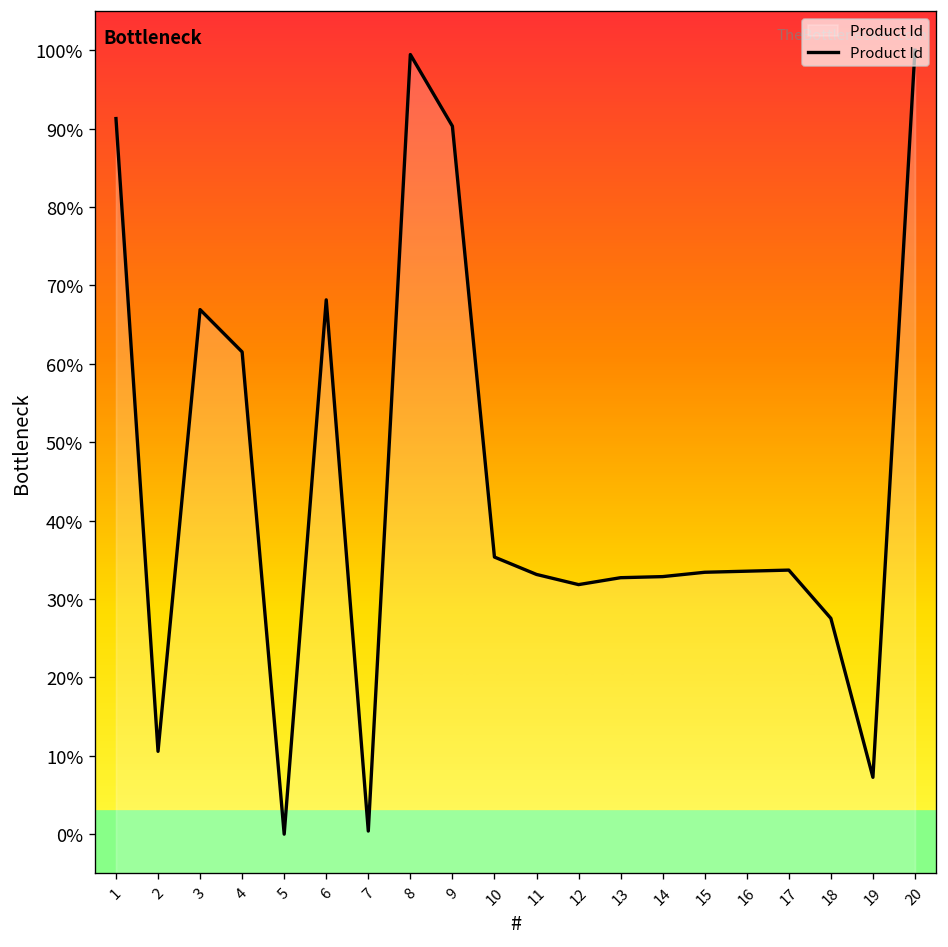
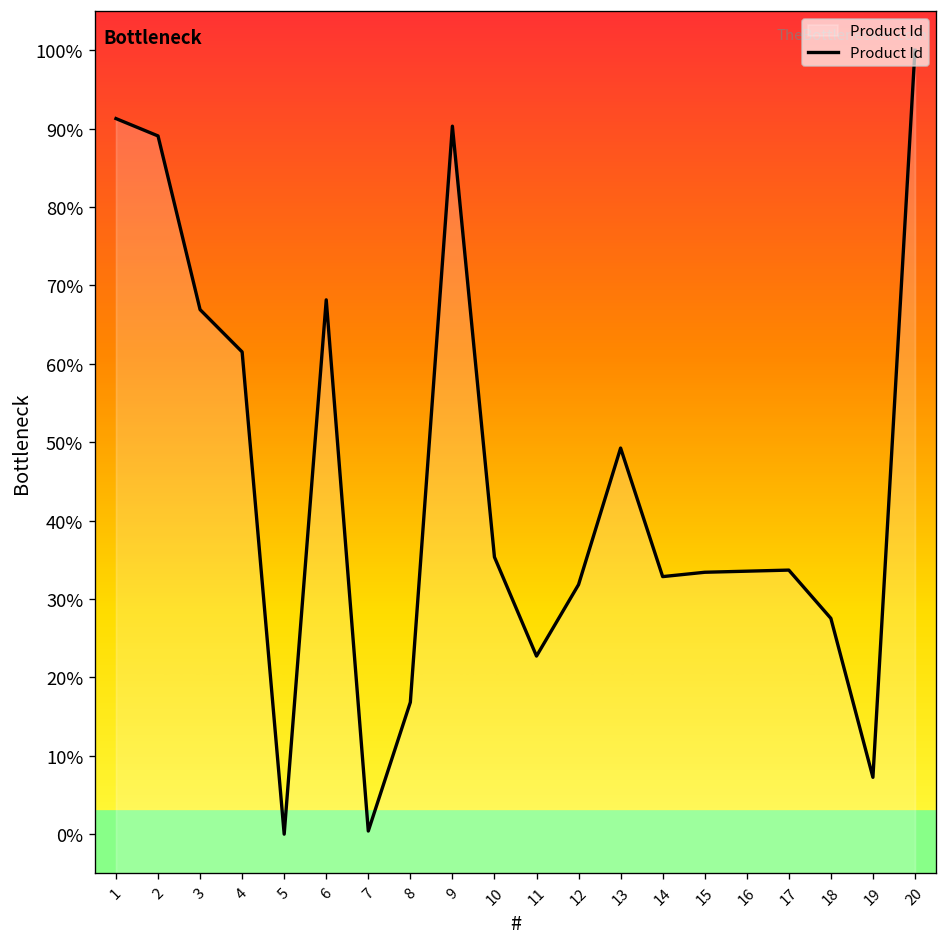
2: 11% -> 89%
8: 99% -> 17%
11: 33% -> 23%
13: 33% -> 49%
